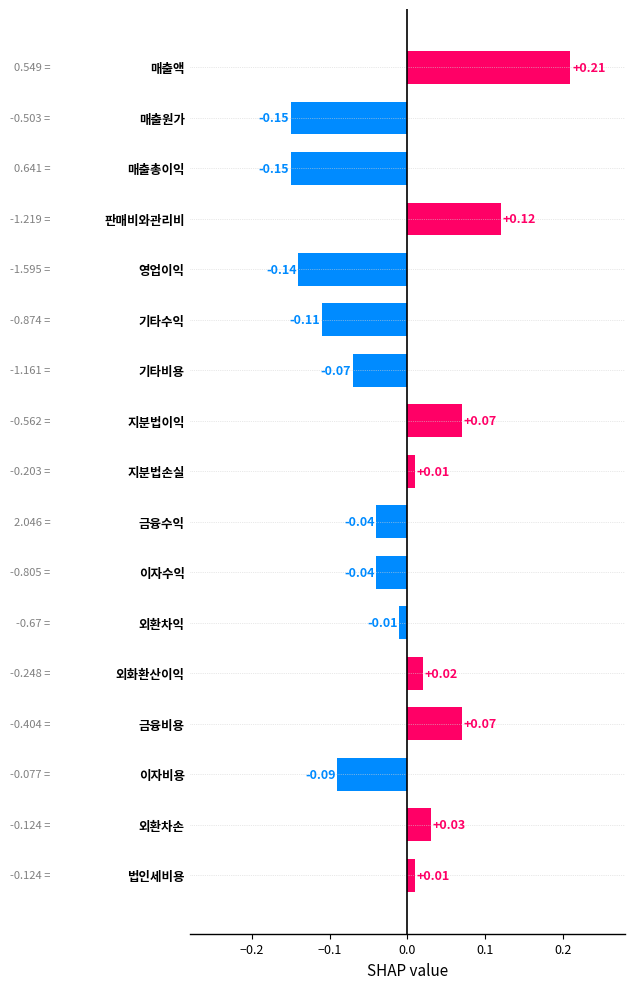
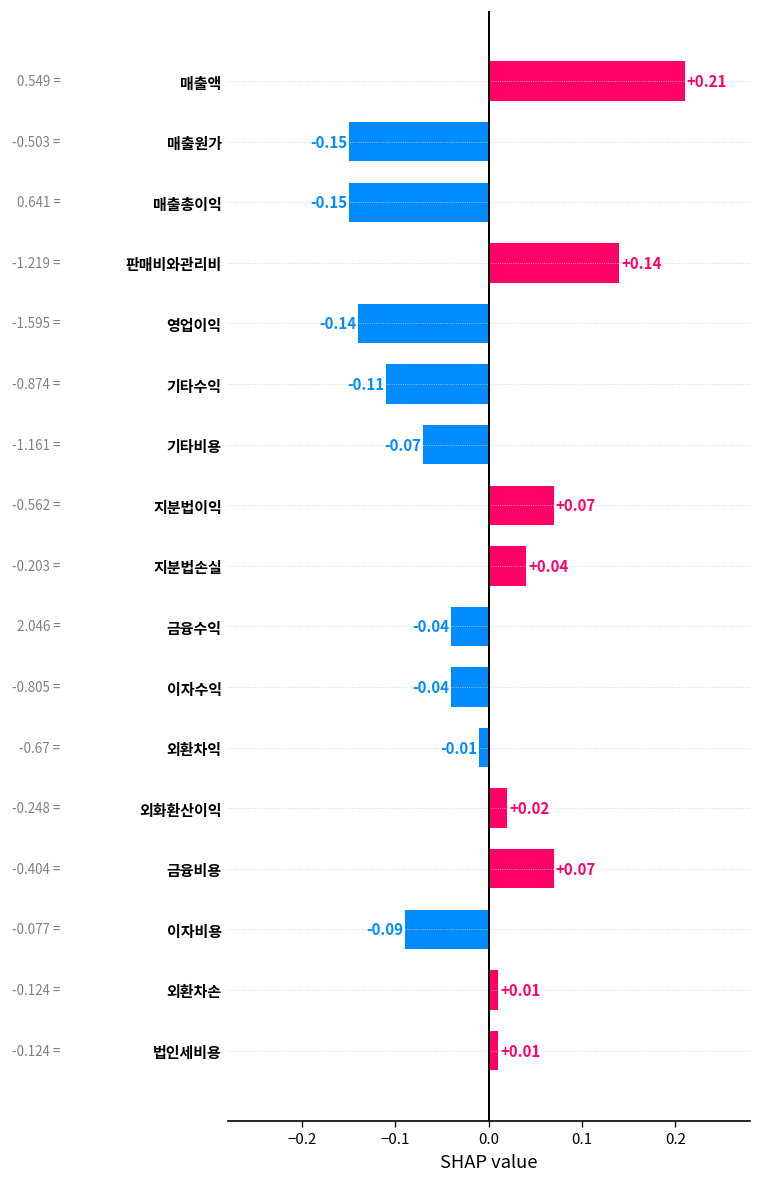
판매비와관리비: +0.12 -> +0.14
지분법손실: +0.01 -> +0.04
외환차손: +0.03 -> +0.01
